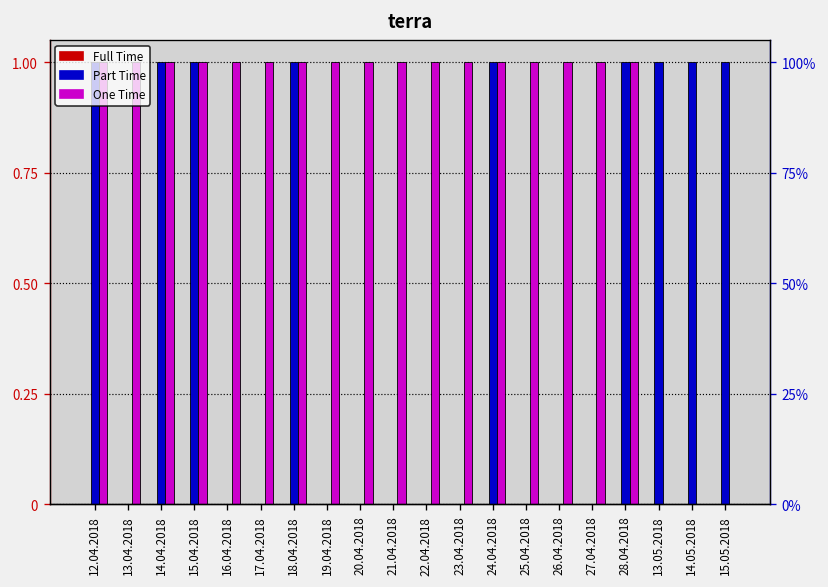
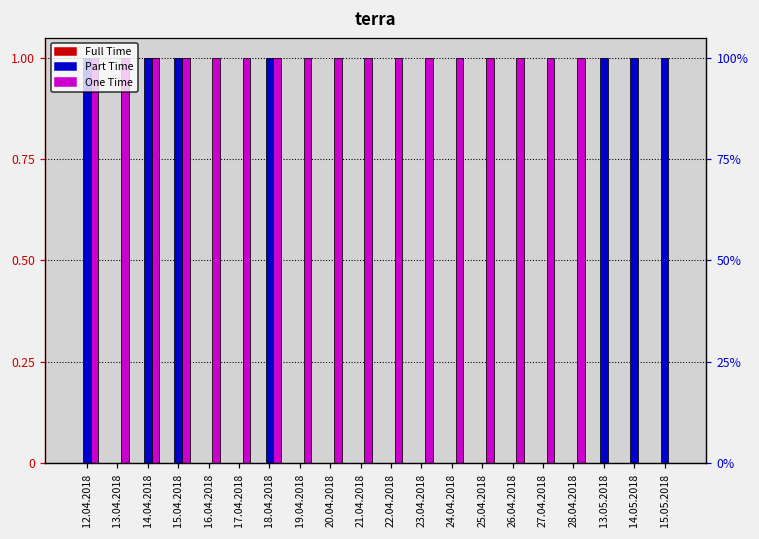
Part Time, 24.04.2018: 1 -> 0
Part Time, 28.04.2018: 1 -> 0
